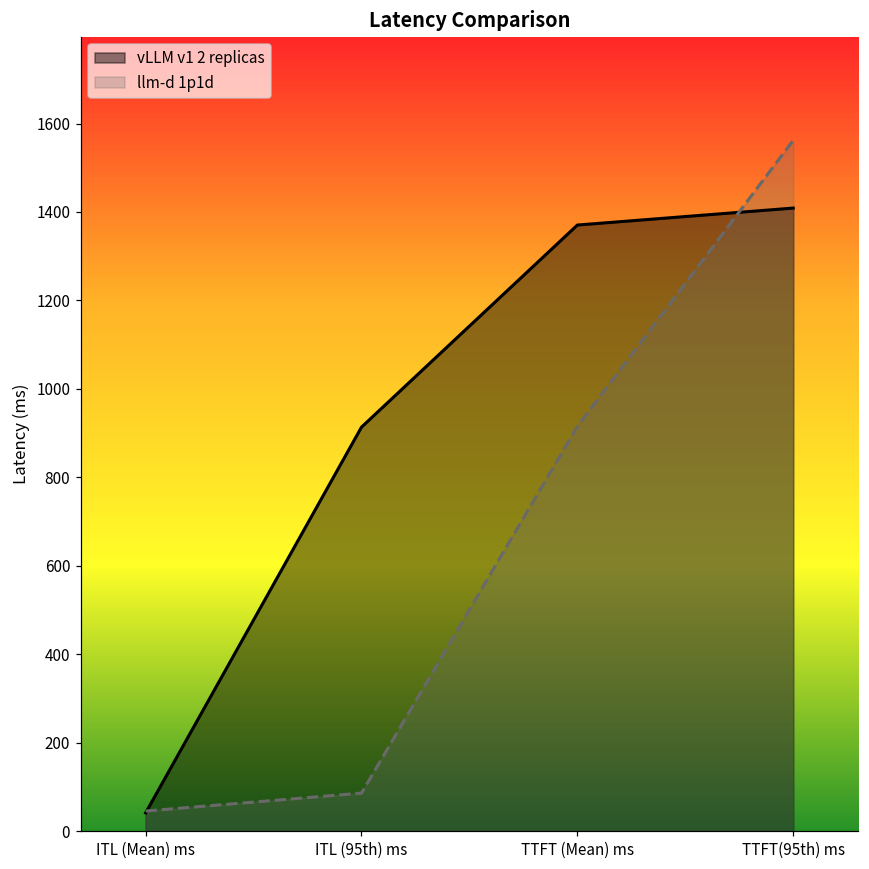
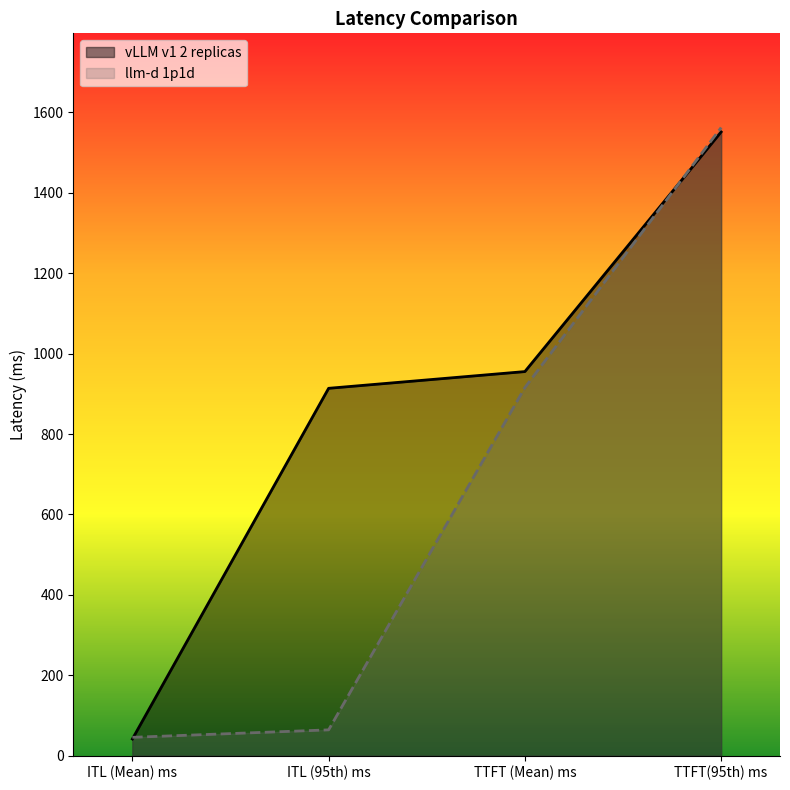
llm-d 1p1d, ITL (95th) ms: 90 -> 60
vLLM v1 2 replicas, TTFT (Mean) ms: 1370 -> 960
vLLM v1 2 replicas, TTFT(95th) ms: 1410 -> 1550
